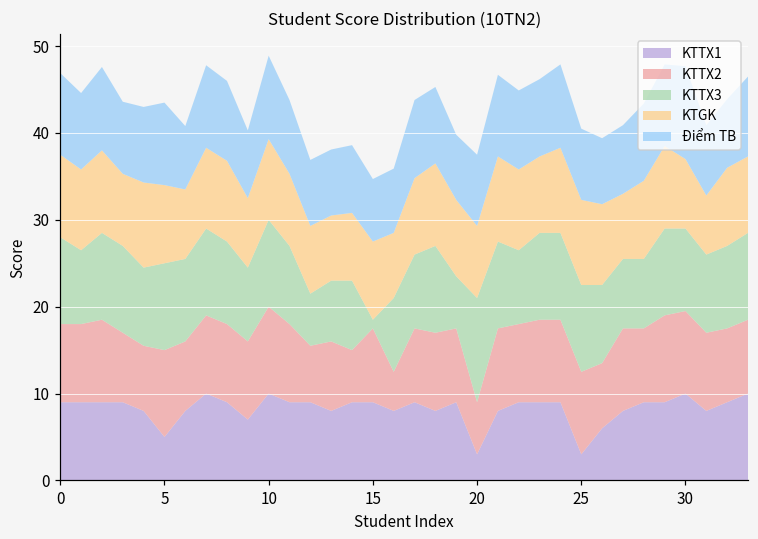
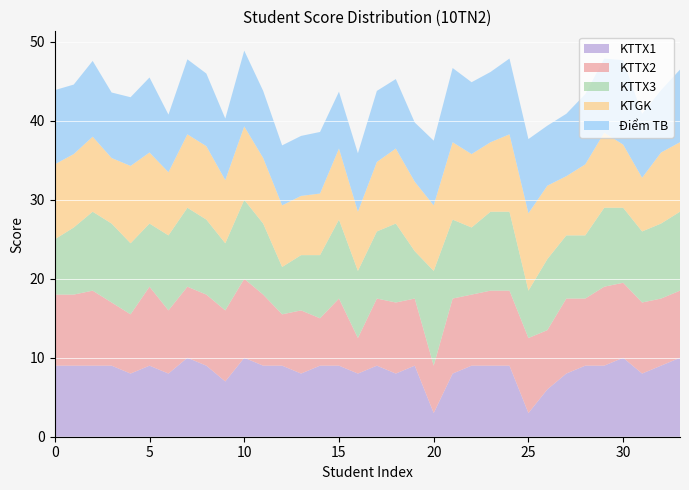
KTTX3, 0: 10 -> 7
KTTX1, 5: 5 -> 9
KTTX3, 5: 10 -> 8
KTTX3, 15: 1 -> 10
KTTX3, 25: 10 -> 6
Điểm TB, 25: 8 -> 9
